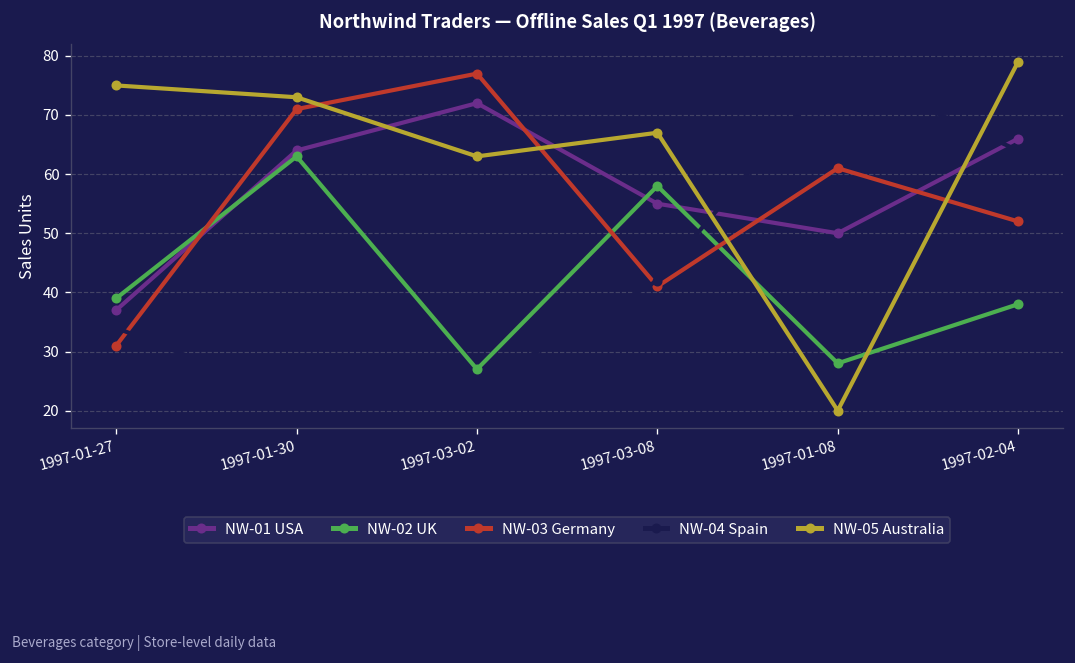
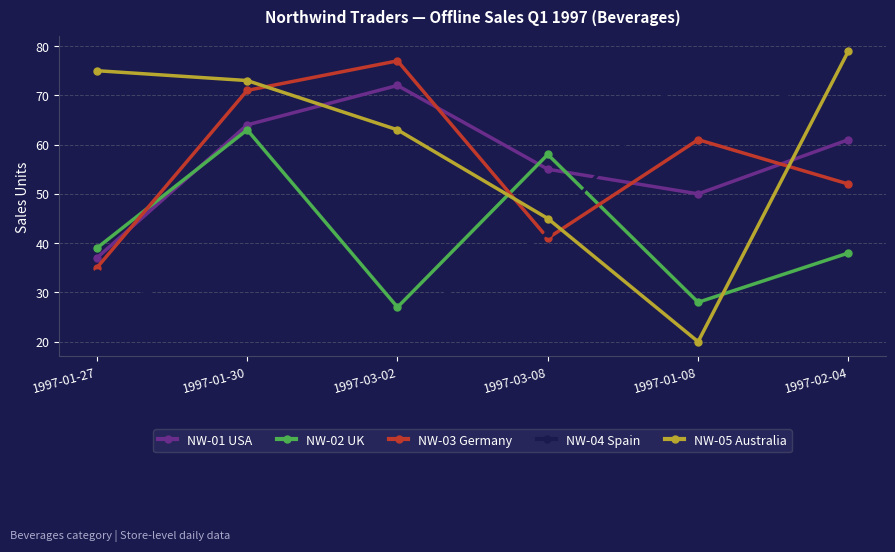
NW-03 Germany, 1997-01-27: 31 -> 35
NW-05 Australia, 1997-03-08: 67 -> 45
NW-01 USA, 1997-02-04: 66 -> 61
